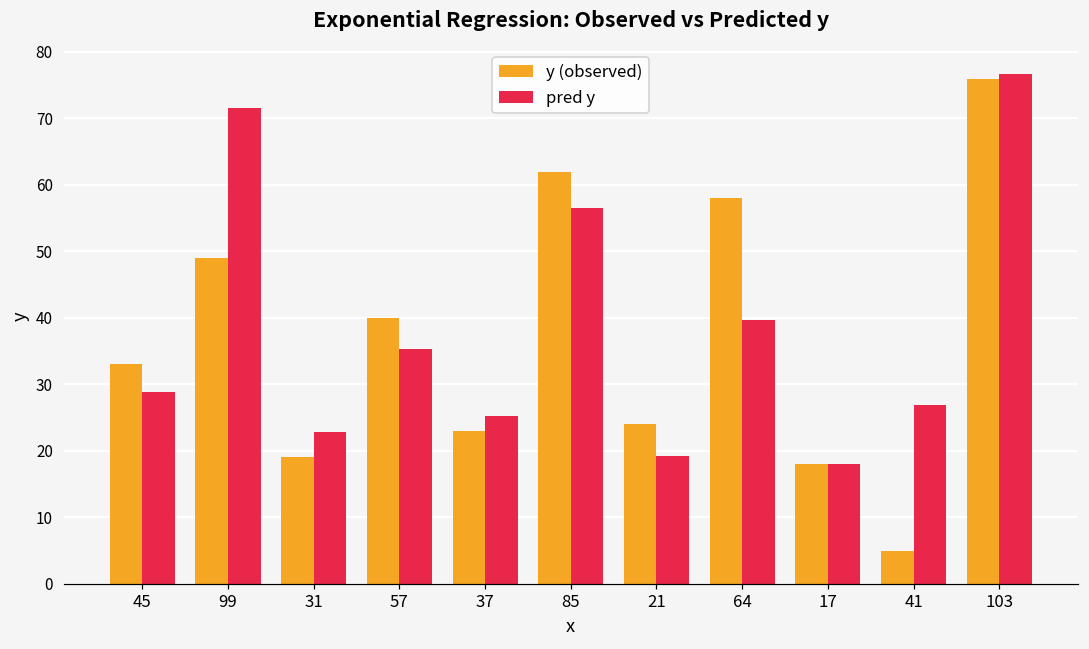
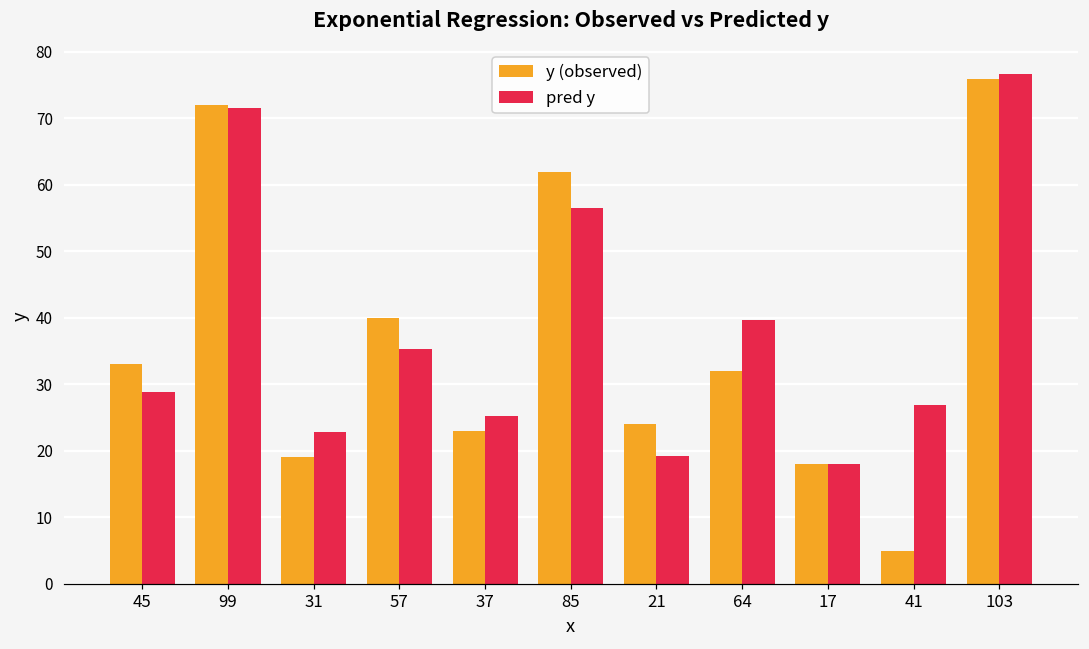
y (observed), 99: 49 -> 72
y (observed), 64: 58 -> 32
